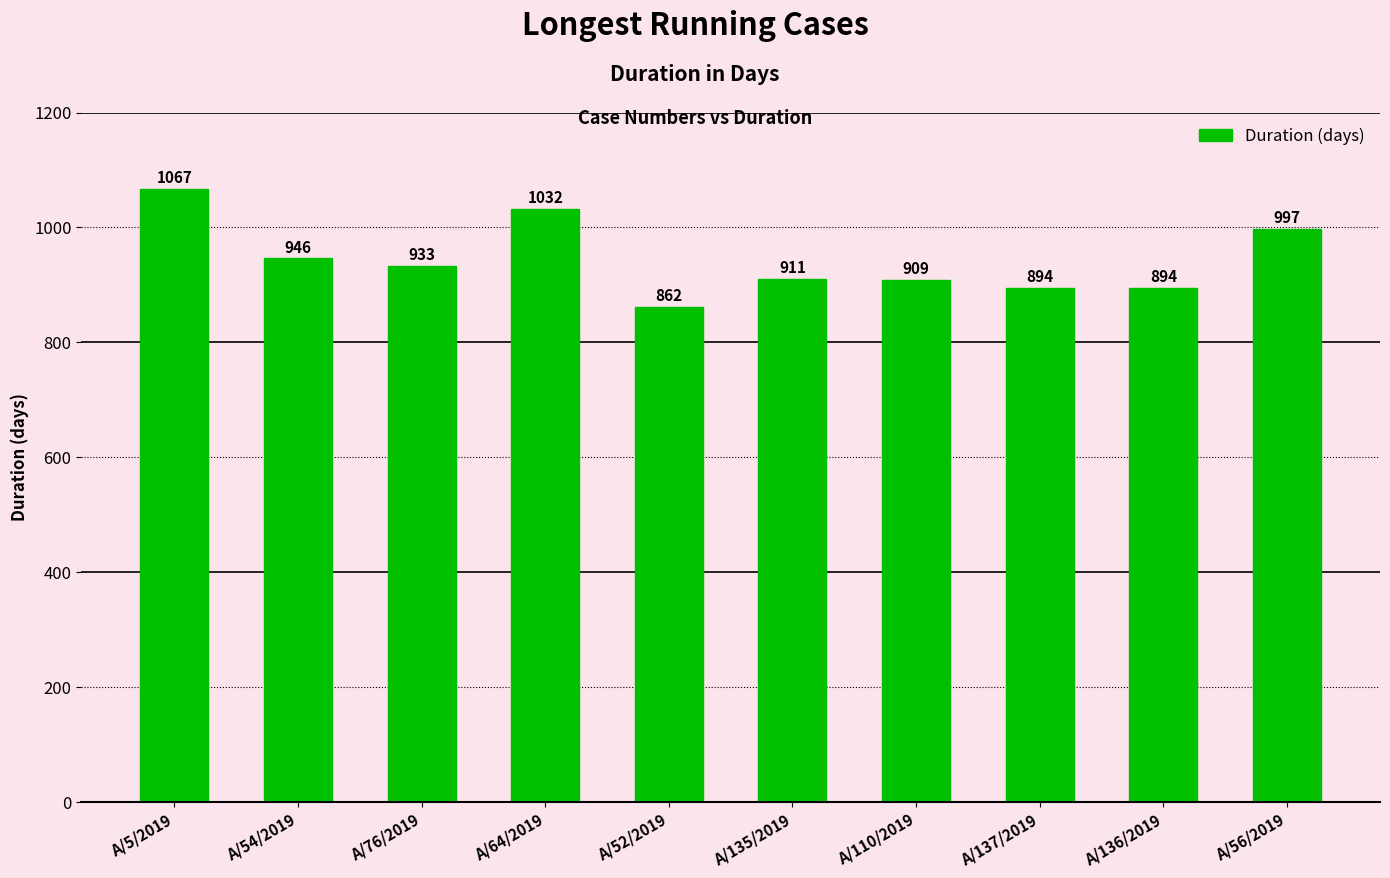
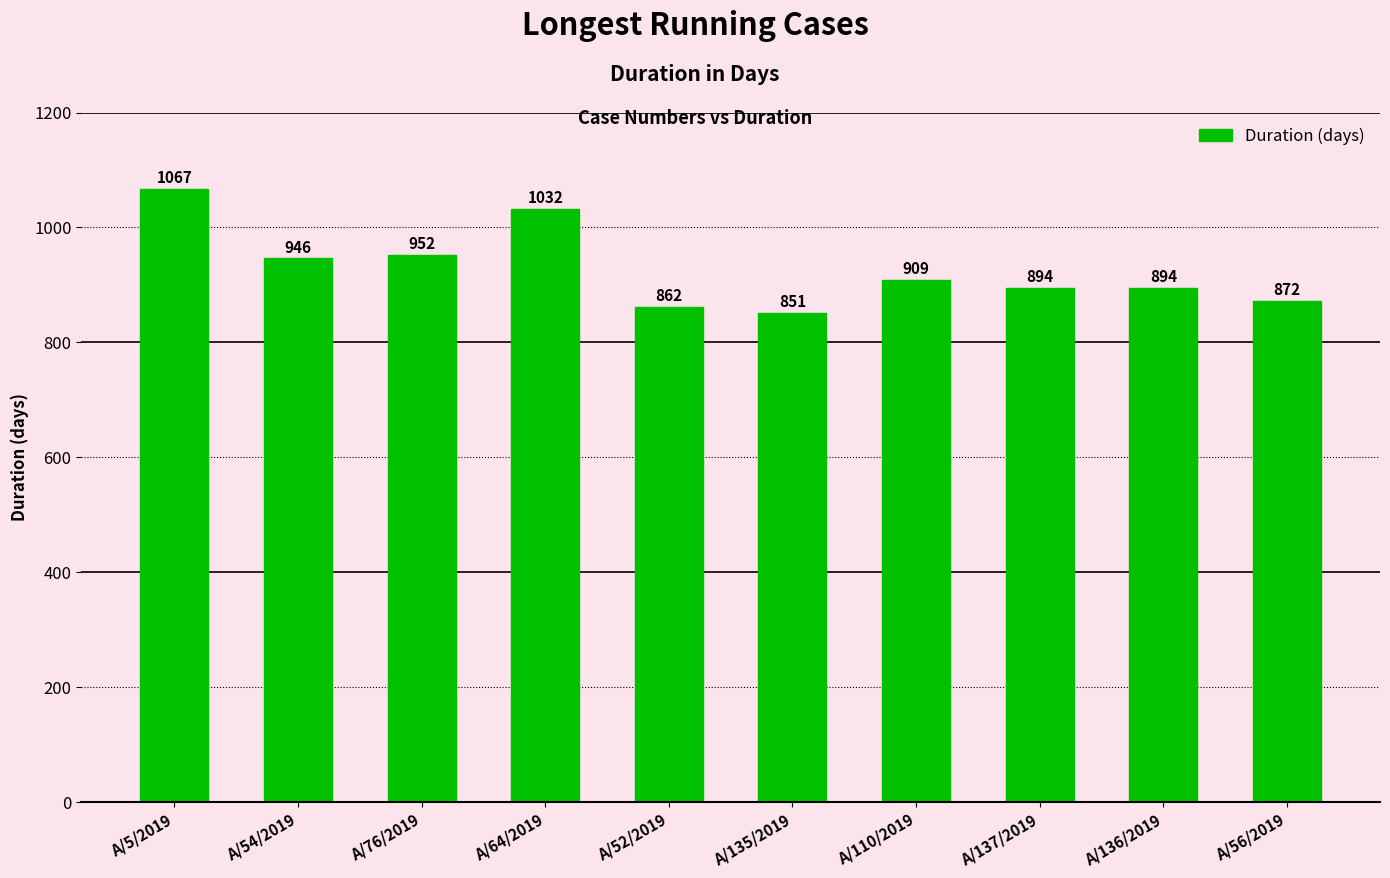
A/76/2019: 933 -> 952
A/135/2019: 911 -> 851
A/56/2019: 997 -> 872
